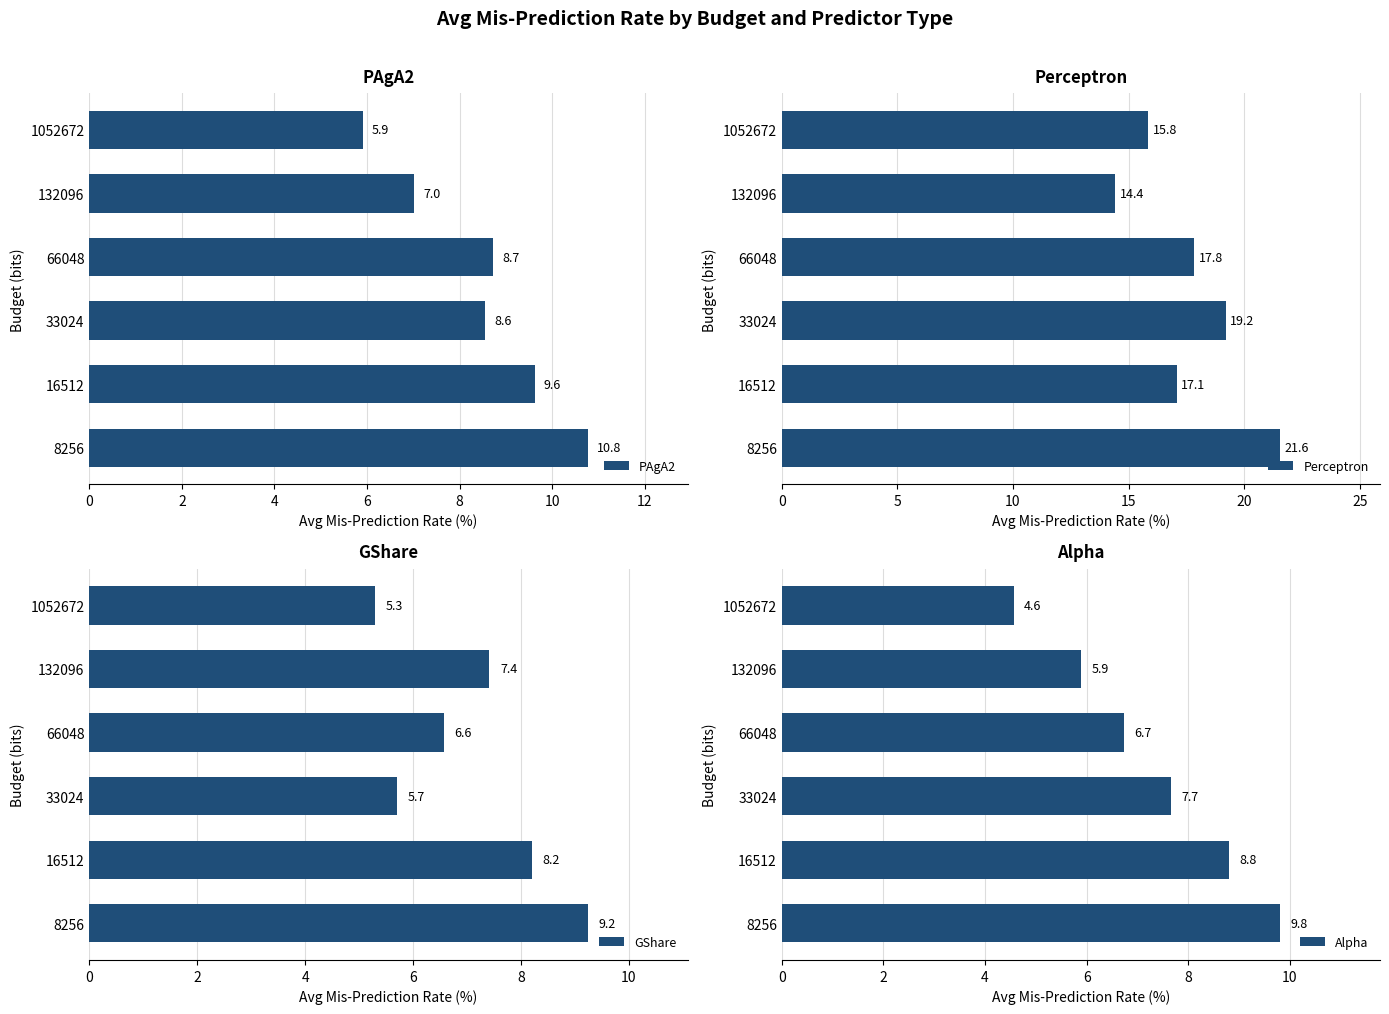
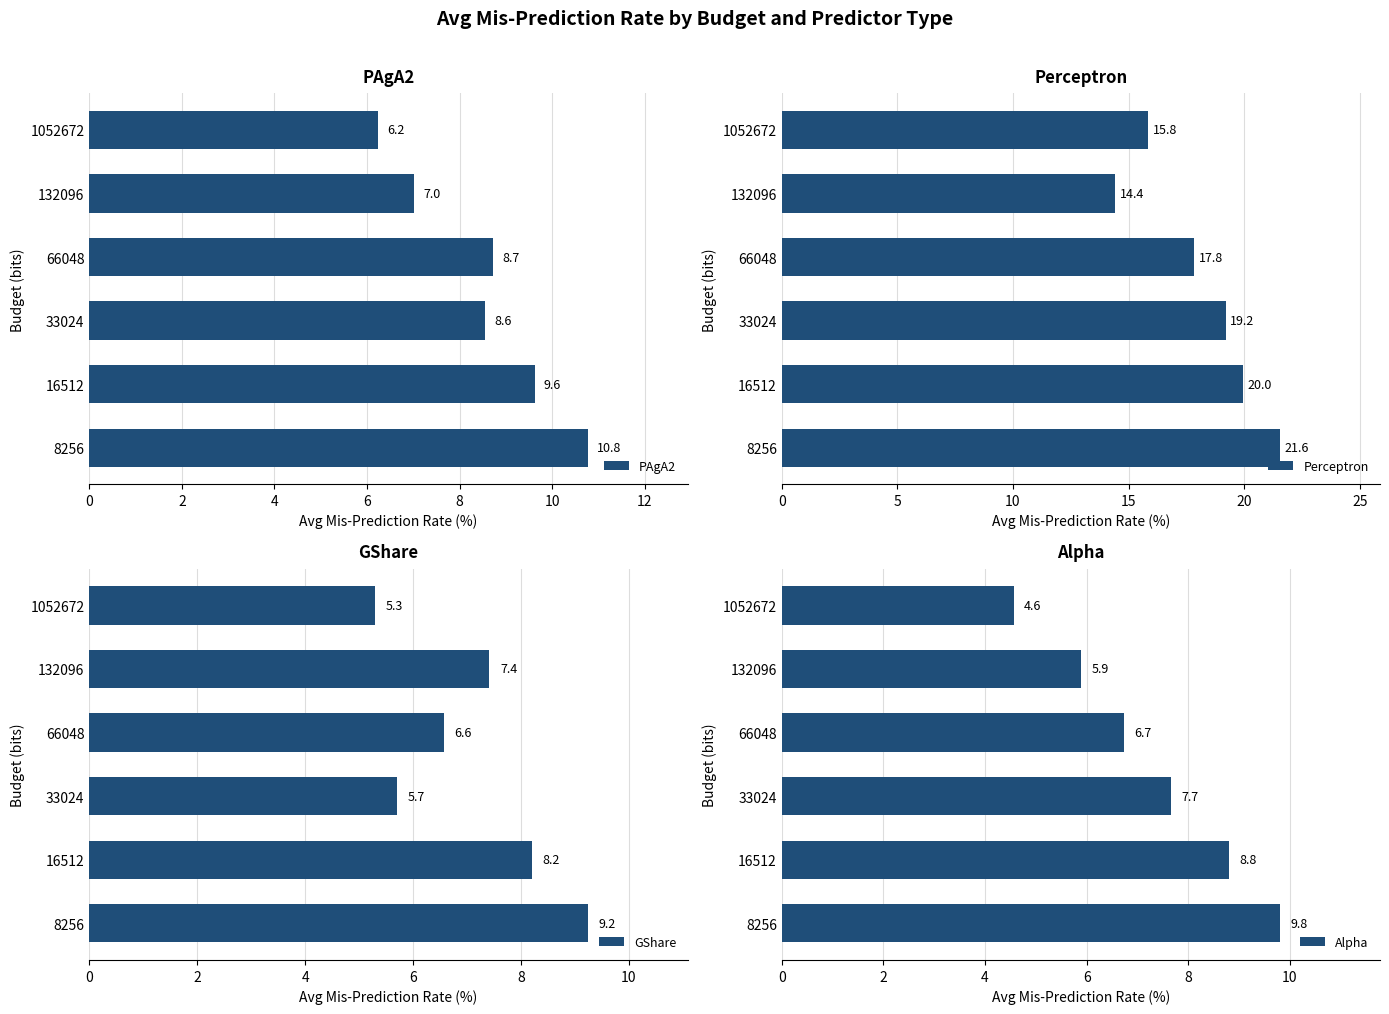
PAgA2, 1052672: 5.9 -> 6.2
Perceptron, 16512: 17.1 -> 20.0
